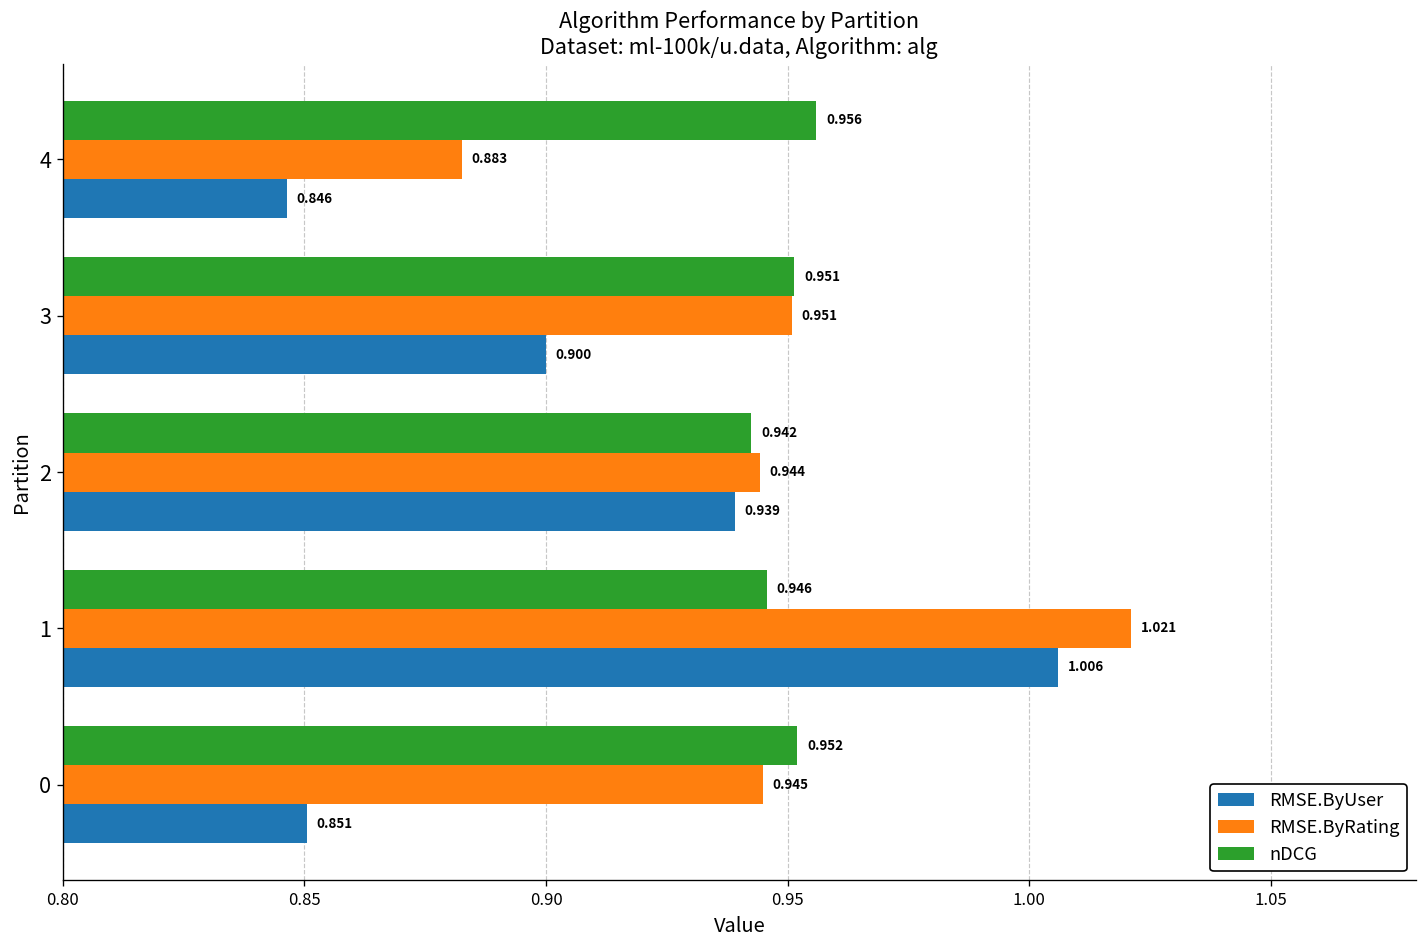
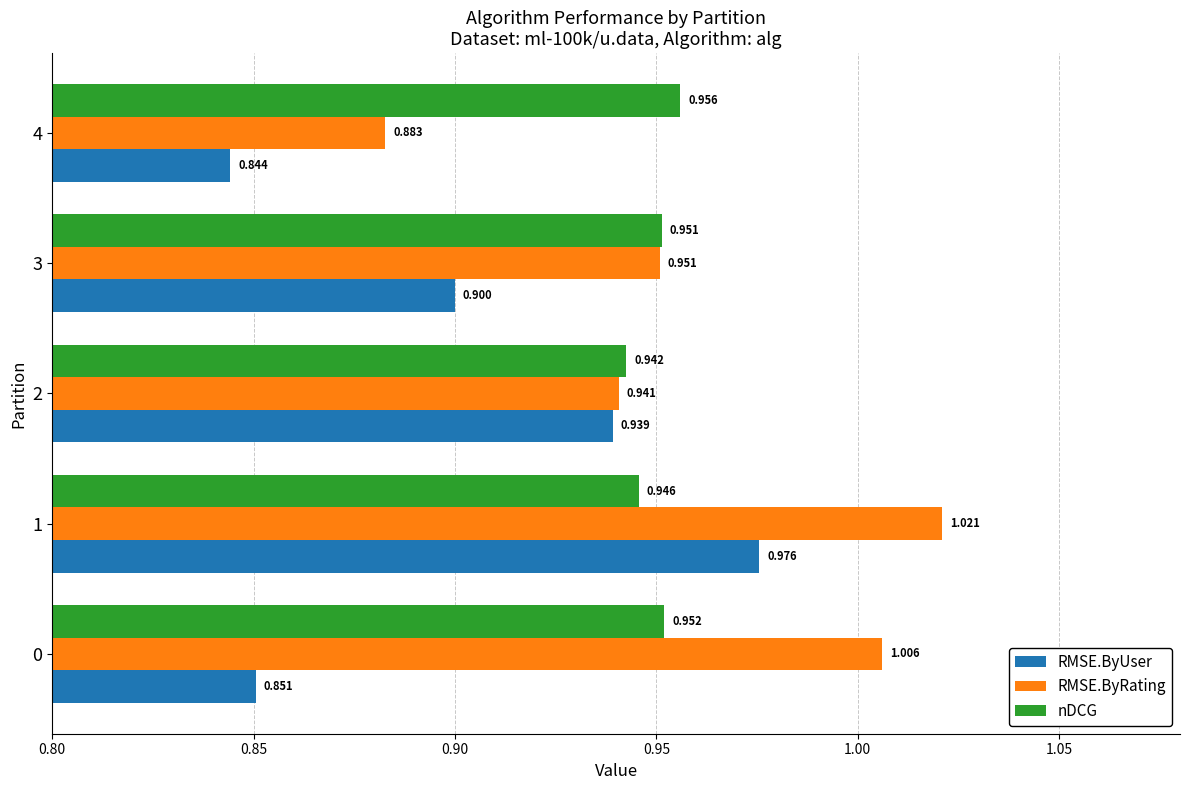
RMSE.ByUser, 4: 0.846 -> 0.844
RMSE.ByRating, 2: 0.944 -> 0.941
RMSE.ByUser, 1: 1.006 -> 0.976
RMSE.ByRating, 0: 0.945 -> 1.006
